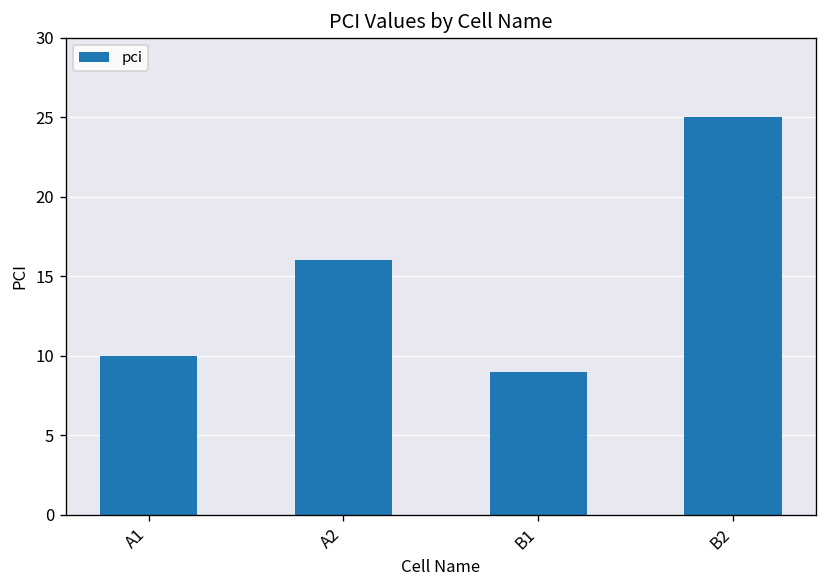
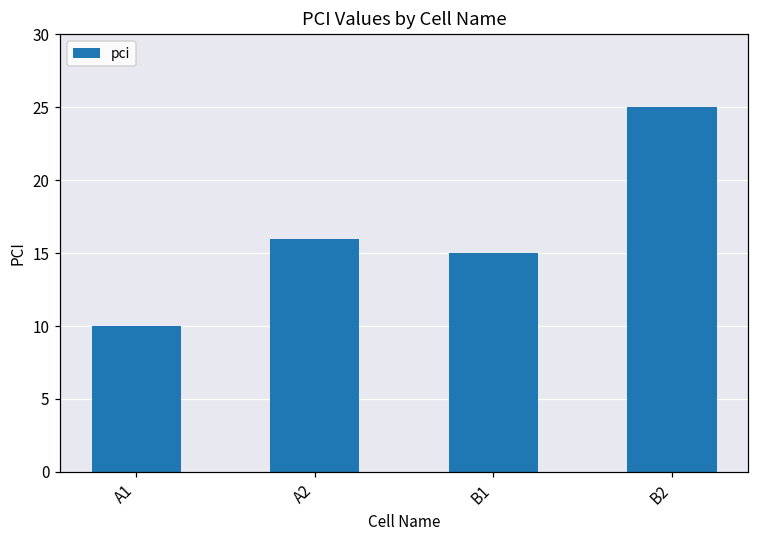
B1: 9 -> 15
